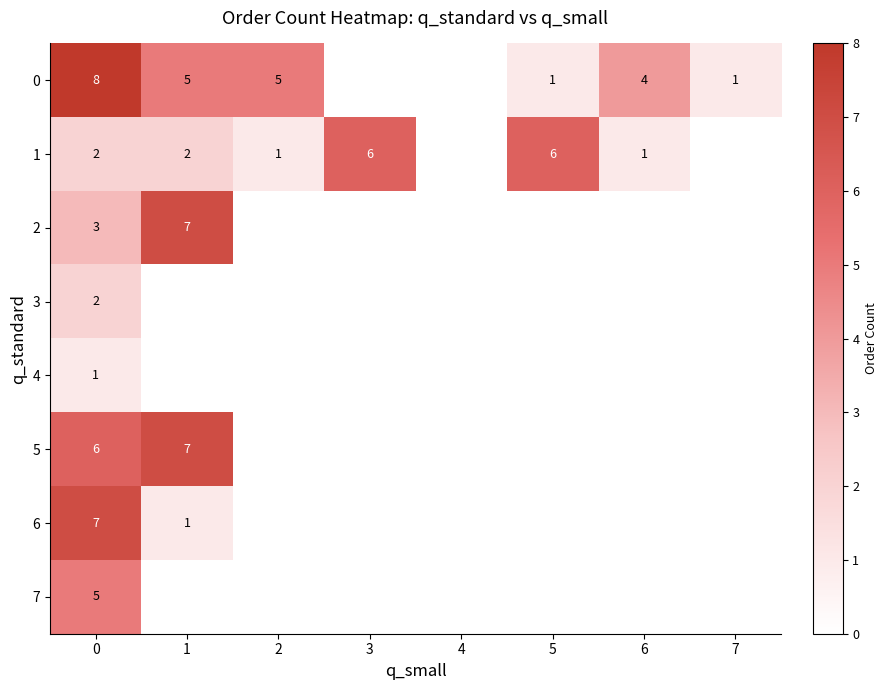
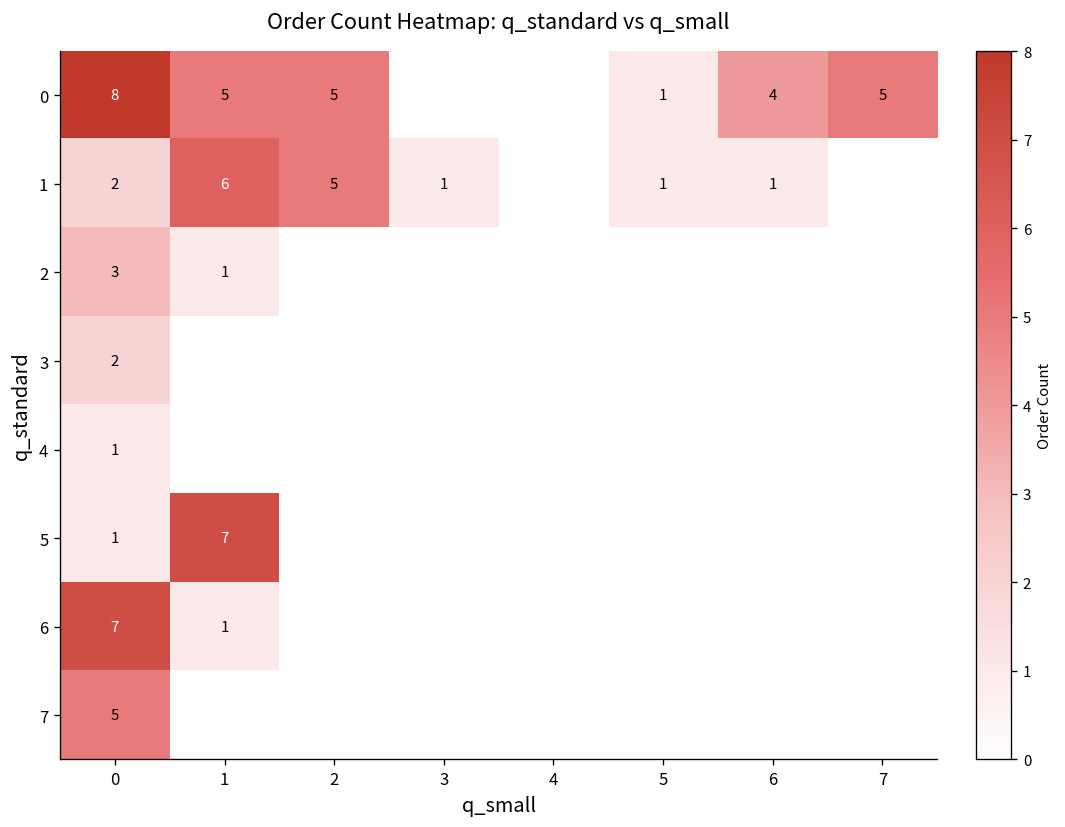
0, 7: 1 -> 5
1, 1: 2 -> 6
1, 2: 1 -> 5
1, 3: 6 -> 1
1, 5: 6 -> 1
2, 1: 7 -> 1
5, 0: 6 -> 1
